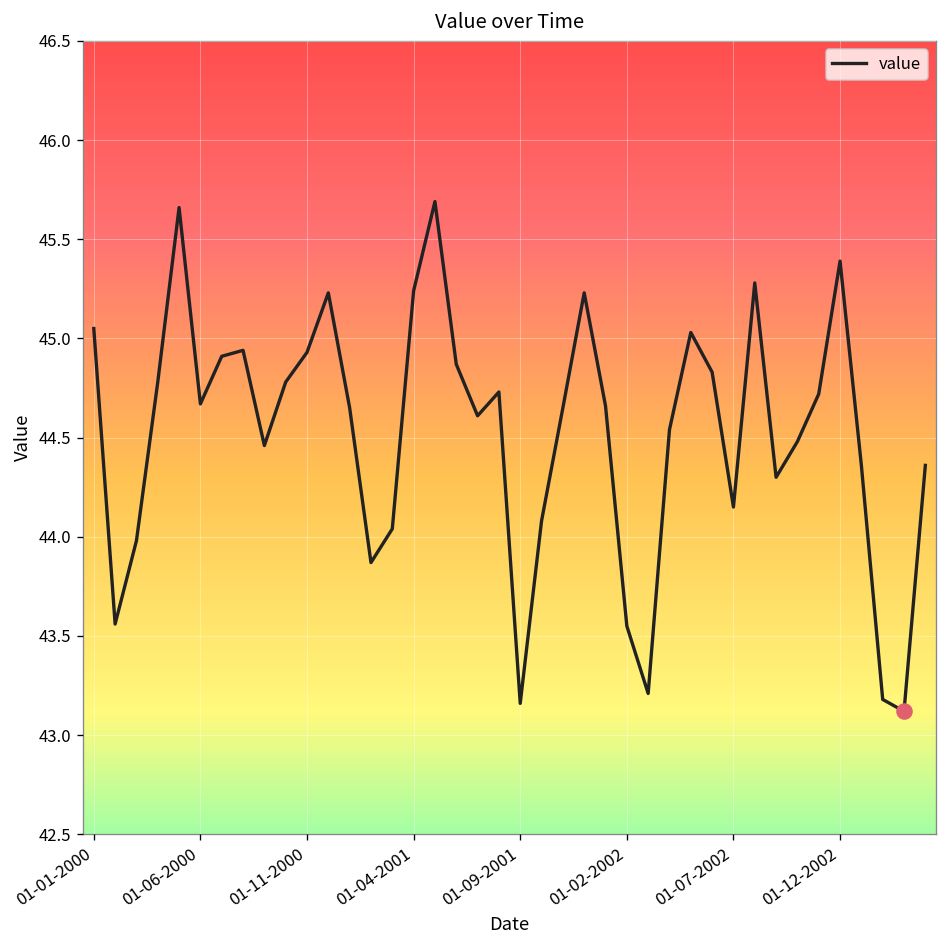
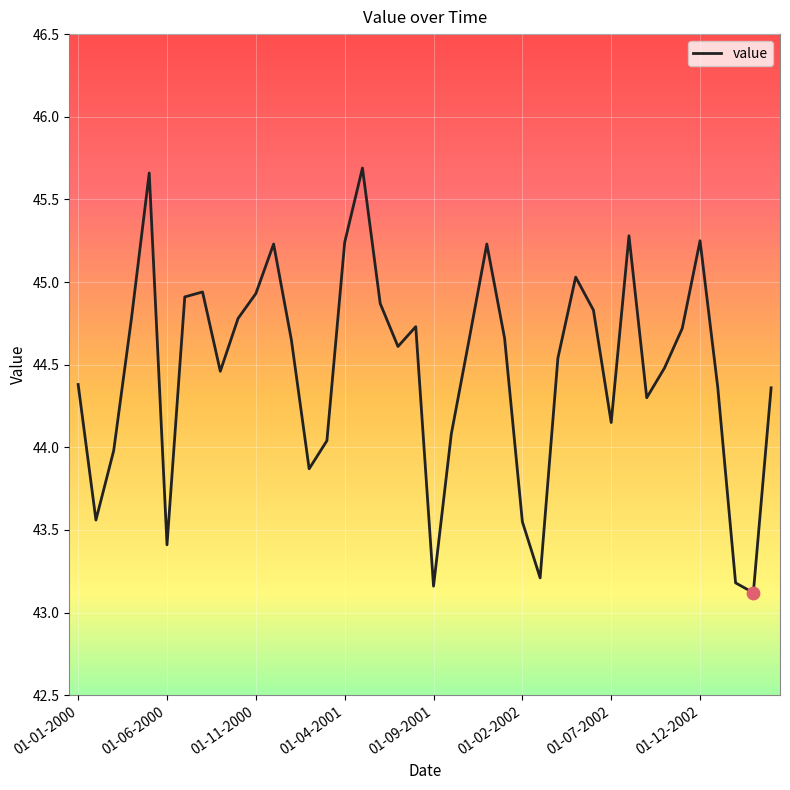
value, 01-01-2000: 45.05 -> 44.38
value, 01-06-2000: 44.67 -> 43.41
value, 01-12-2002: 45.39 -> 45.25
